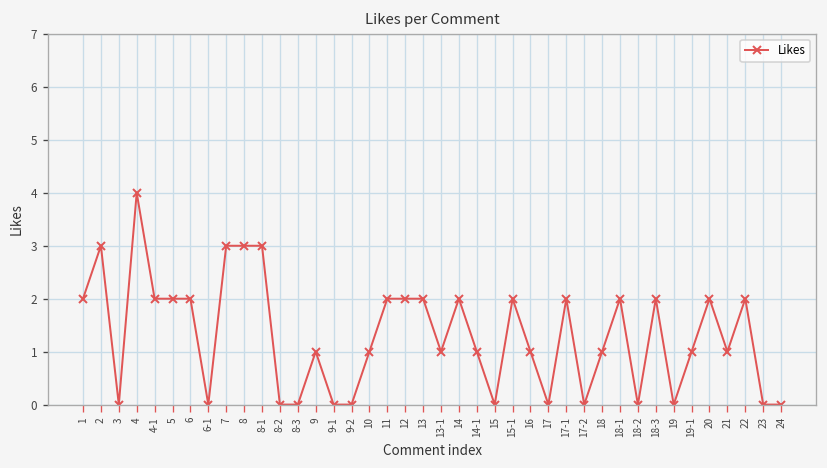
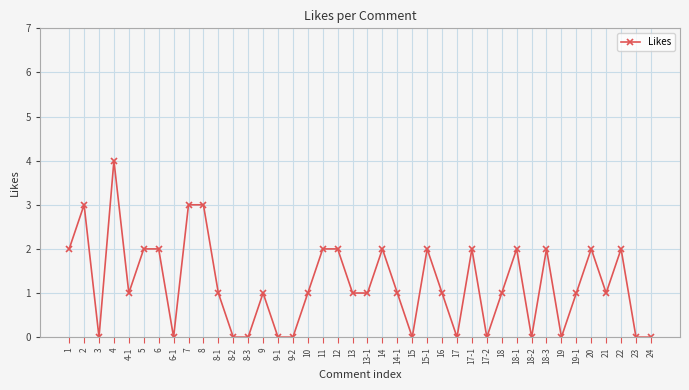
4-1: 2 -> 1
8-1: 3 -> 1
13: 2 -> 1
